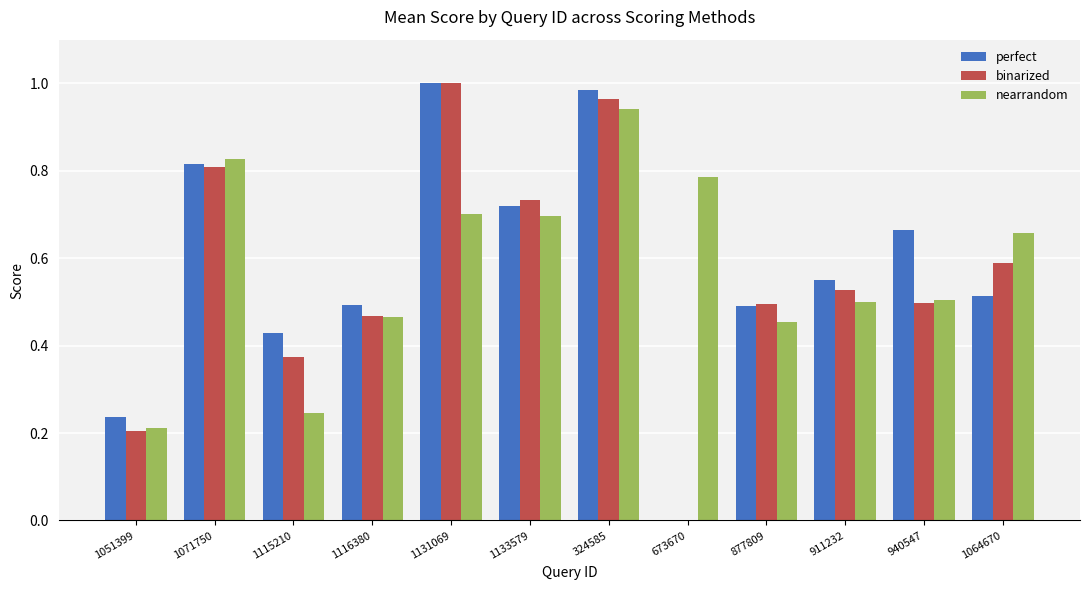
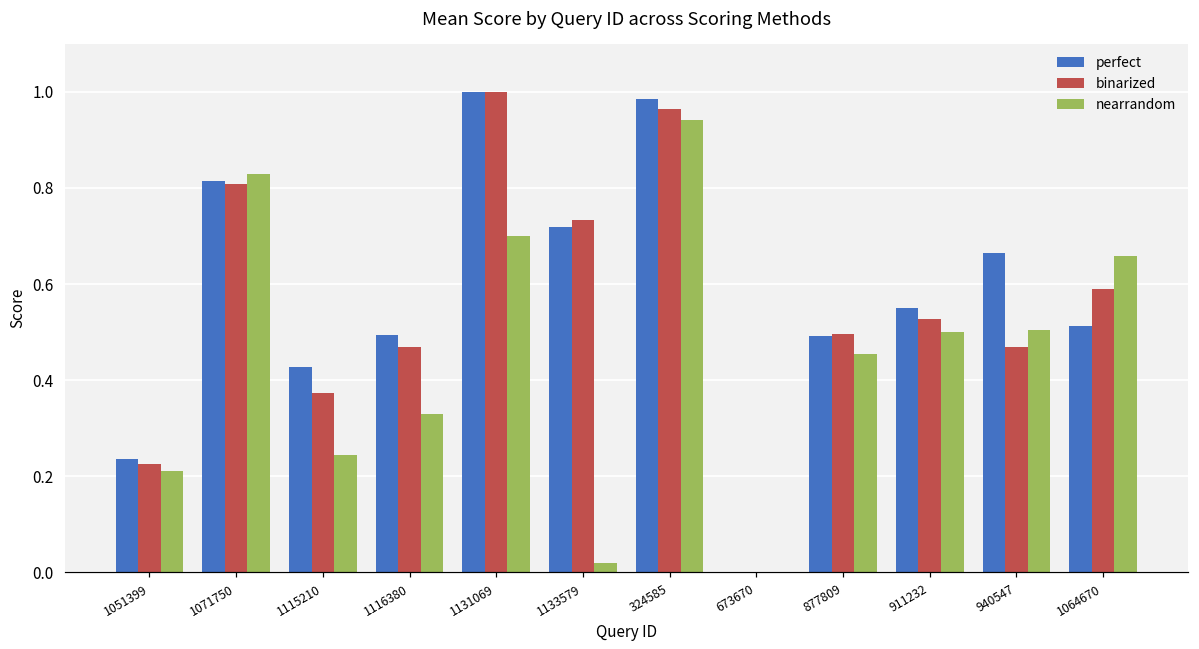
binarized, 1051399: 0.21 -> 0.23
nearrandom, 1116380: 0.47 -> 0.33
nearrandom, 1133579: 0.70 -> 0.02
nearrandom, 673670: 0.79 -> 0.00
binarized, 940547: 0.50 -> 0.47
